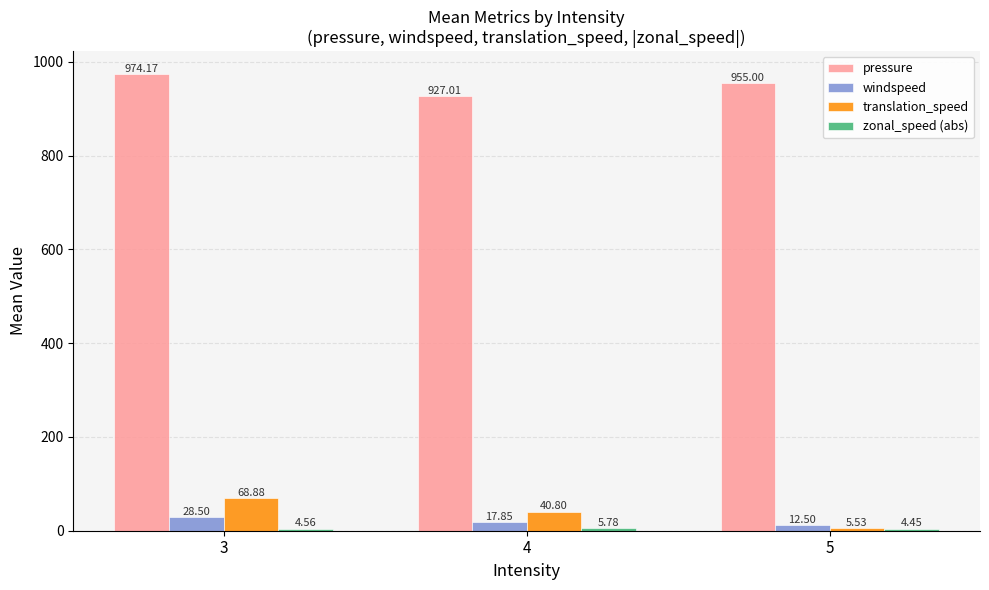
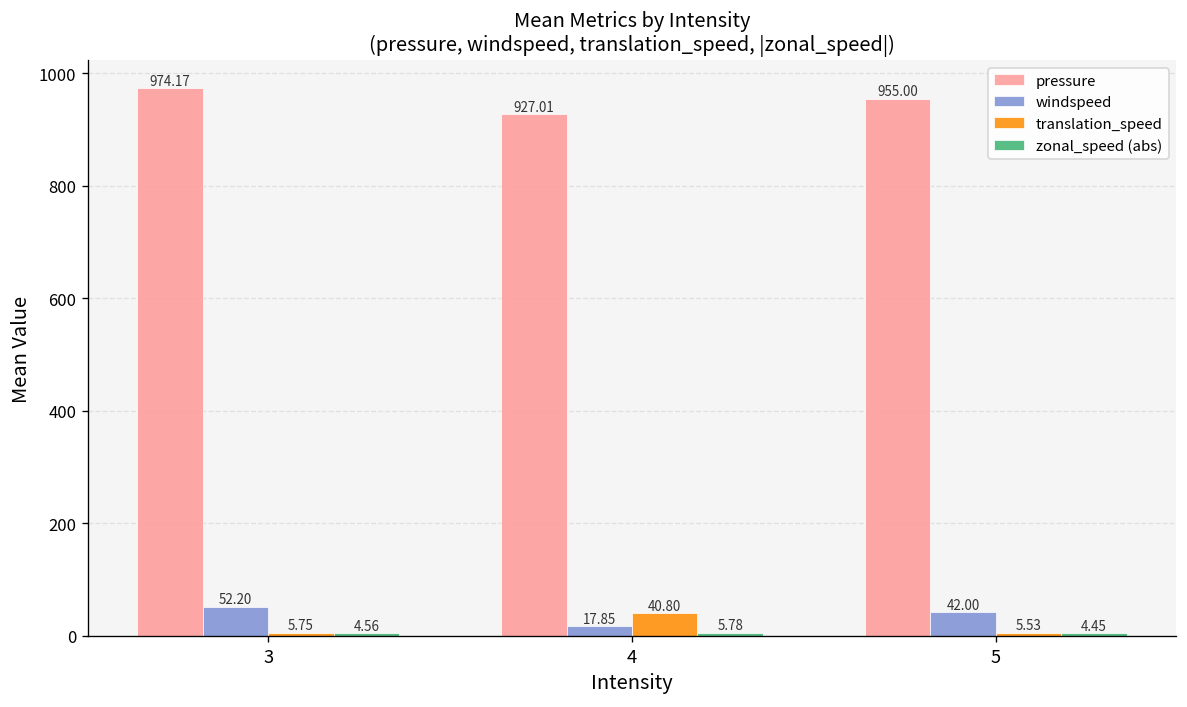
windspeed, 3: 28.50 -> 52.20
translation_speed, 3: 68.88 -> 5.75
windspeed, 5: 12.50 -> 42.00
